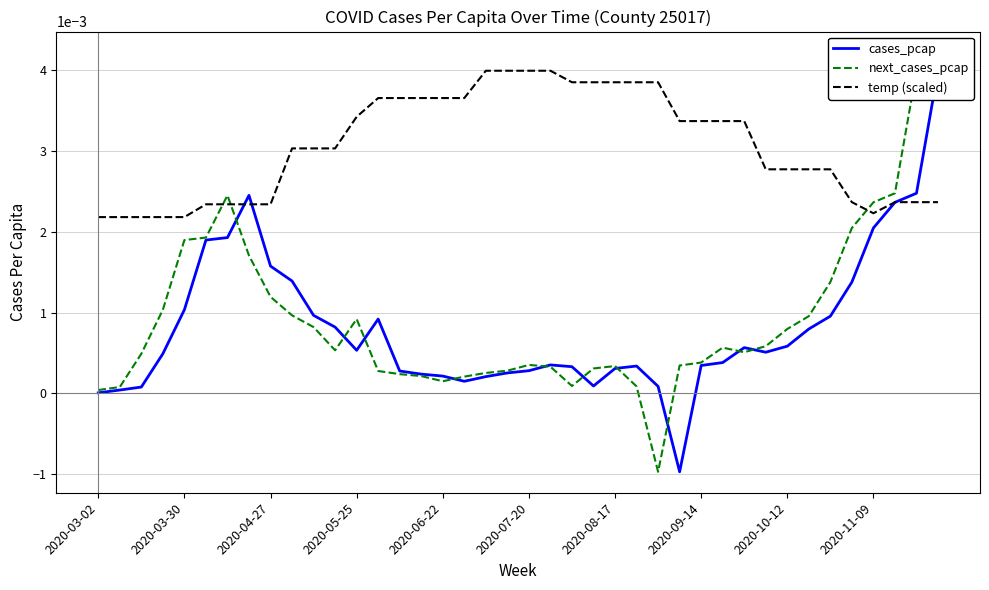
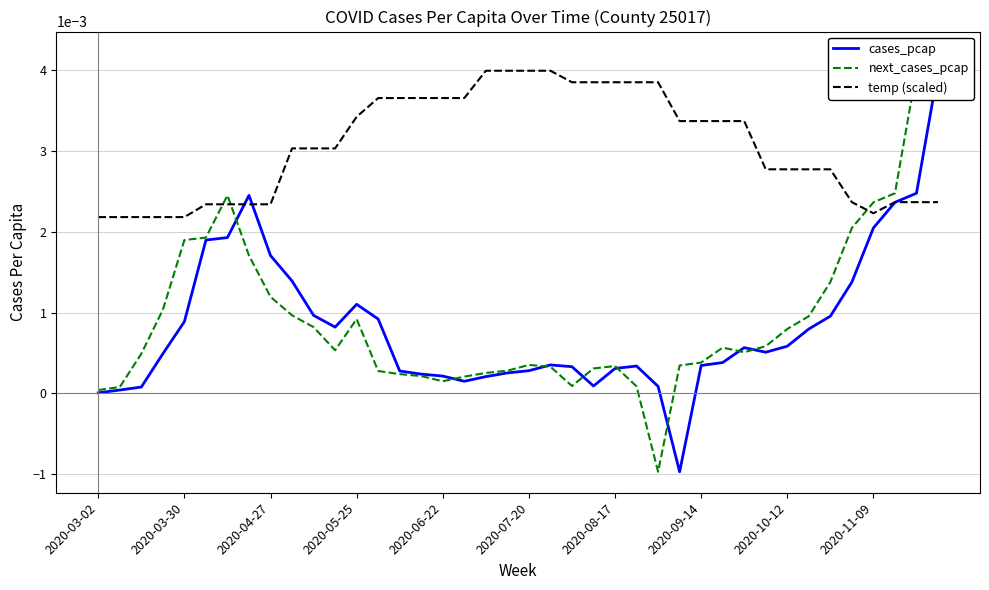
cases_pcap, 2020-03-30: 0.0010 -> 0.0009
cases_pcap, 2020-04-27: 0.0016 -> 0.0017
cases_pcap, 2020-05-25: 0.0005 -> 0.0011
